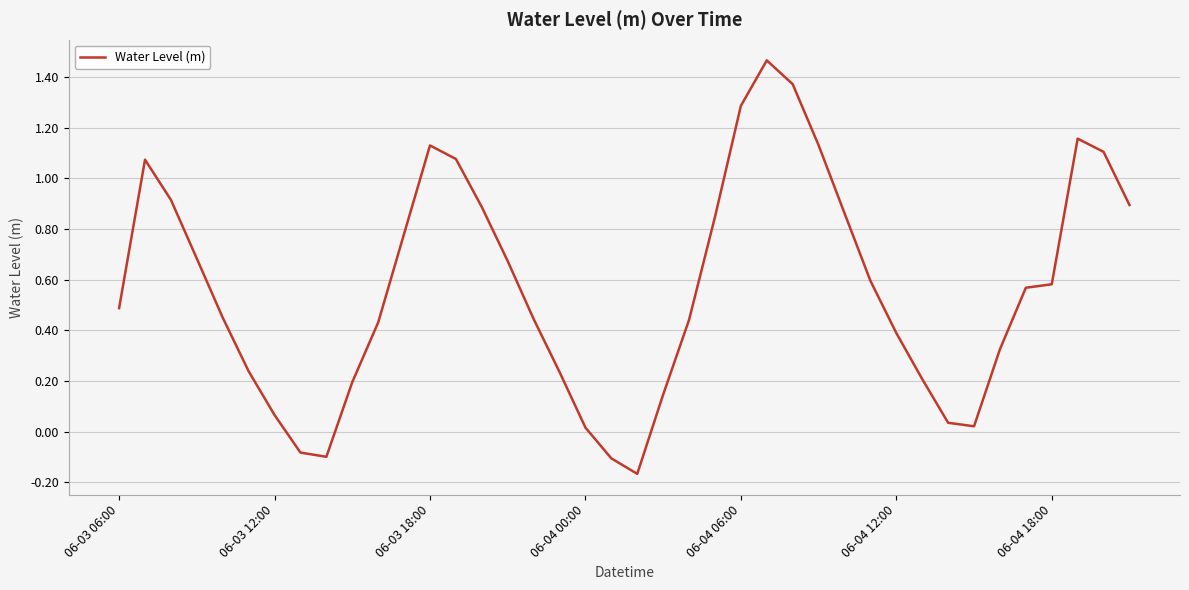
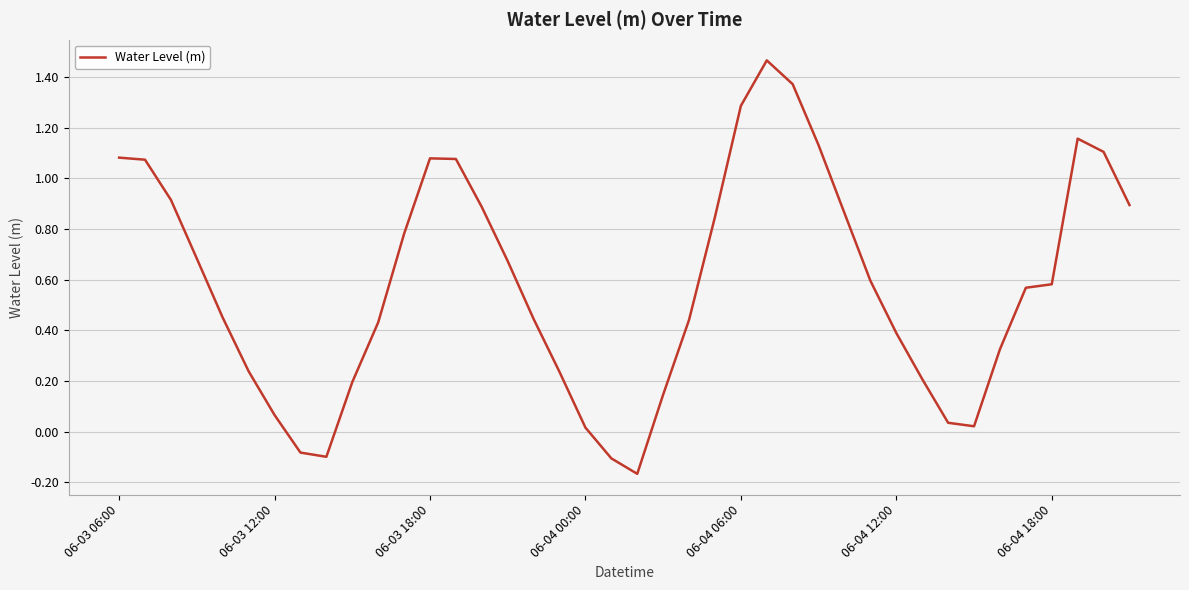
06-03 06:00: 0.49 -> 1.08
06-03 18:00: 1.13 -> 1.08
